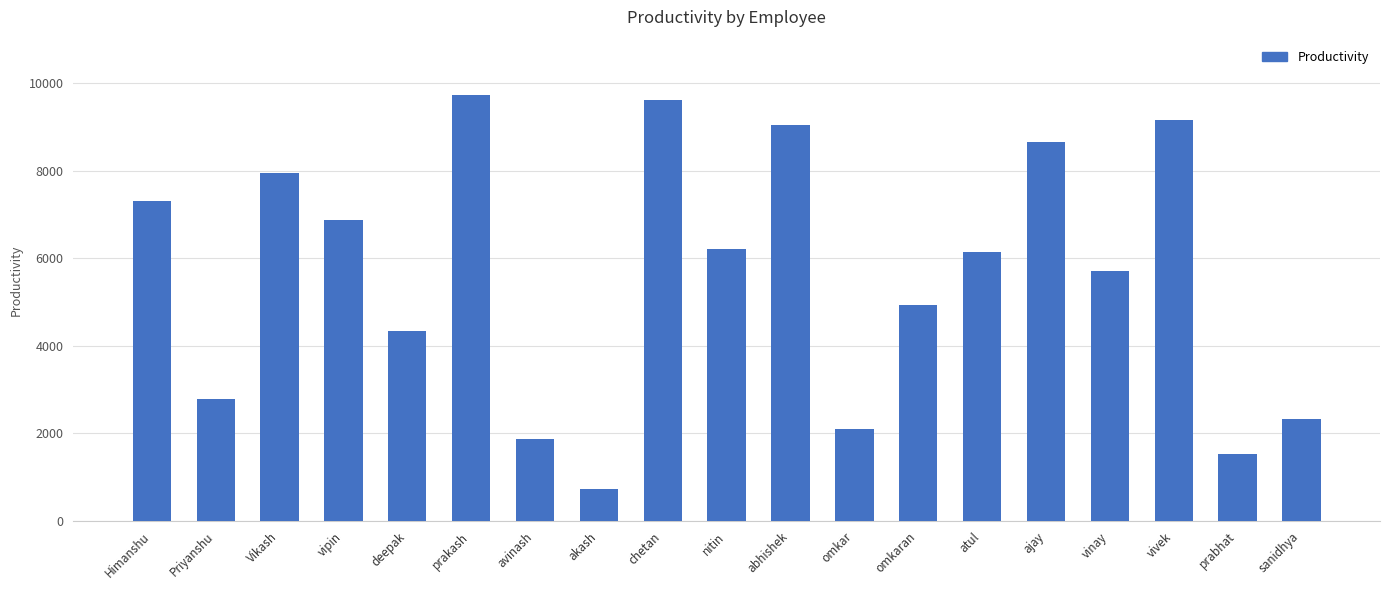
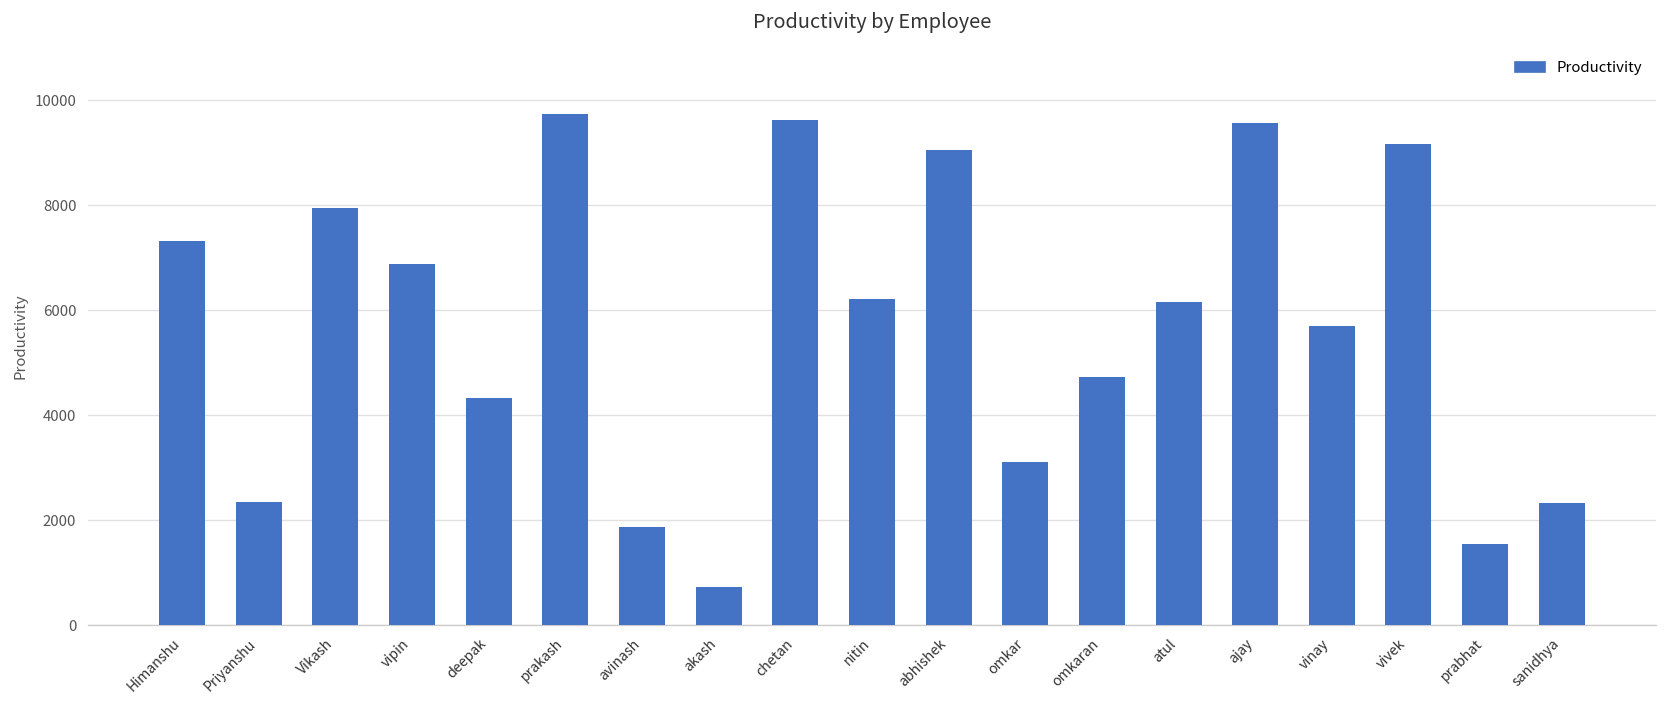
Priyanshu: 2800 -> 2300
omkar: 2100 -> 3100
omkaran: 4900 -> 4700
ajay: 8700 -> 9600
